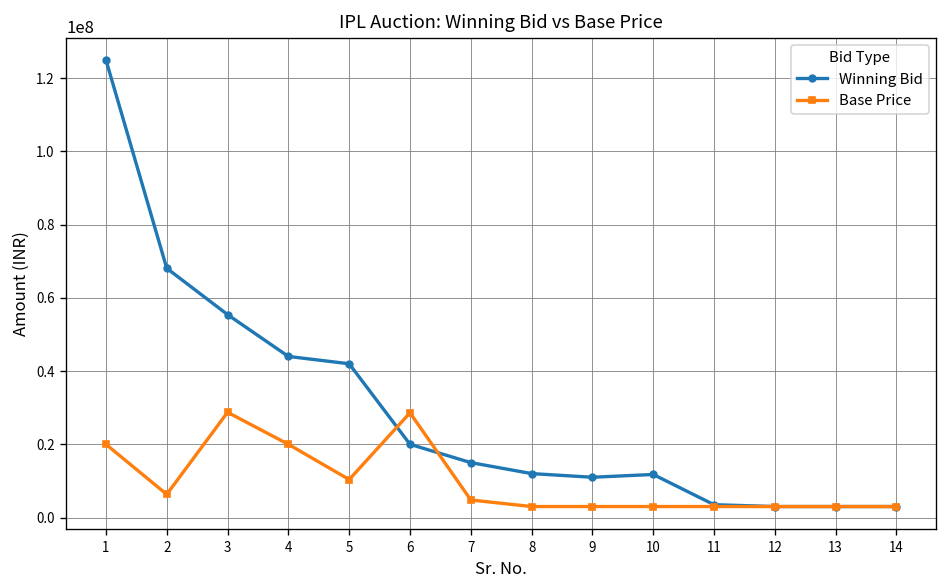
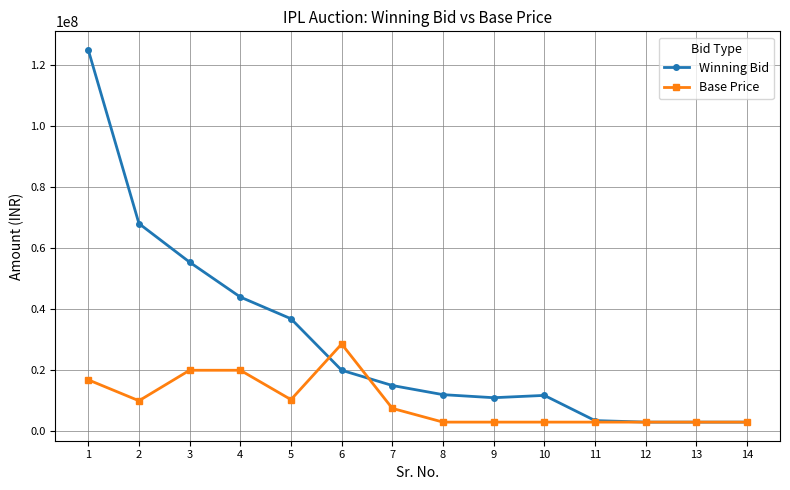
Base Price, 1: 20000000 -> 17000000
Base Price, 2: 6000000 -> 10000000
Base Price, 3: 29000000 -> 20000000
Winning Bid, 5: 42000000 -> 37000000
Base Price, 7: 5000000 -> 8000000
